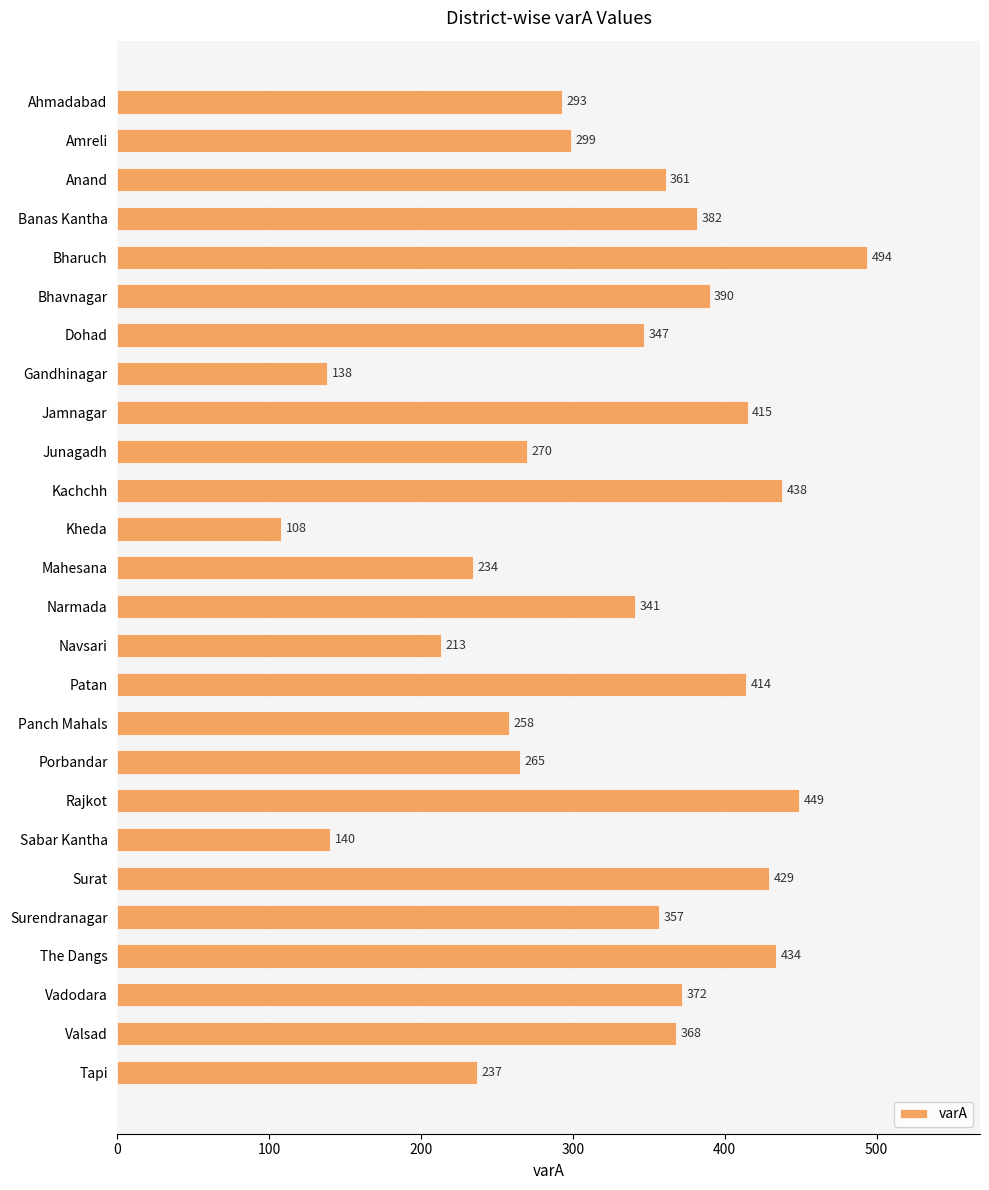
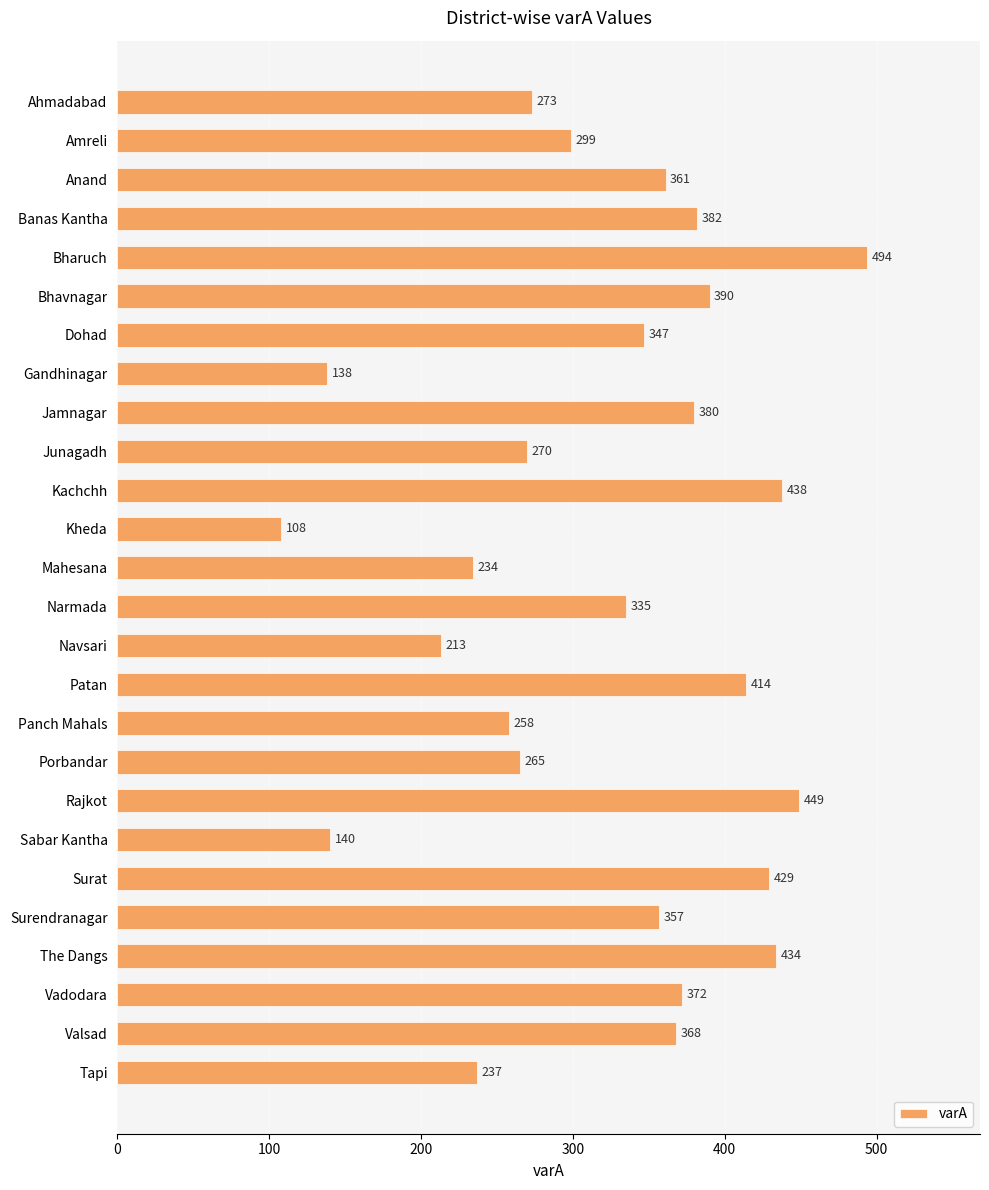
Ahmadabad: 293 -> 273
Jamnagar: 415 -> 380
Narmada: 341 -> 335
